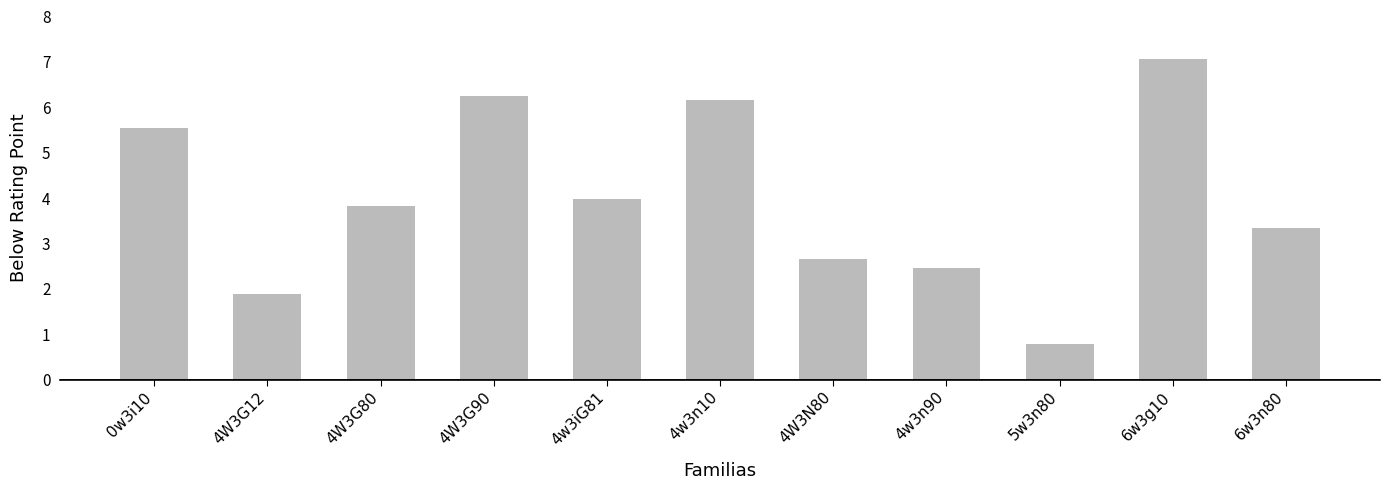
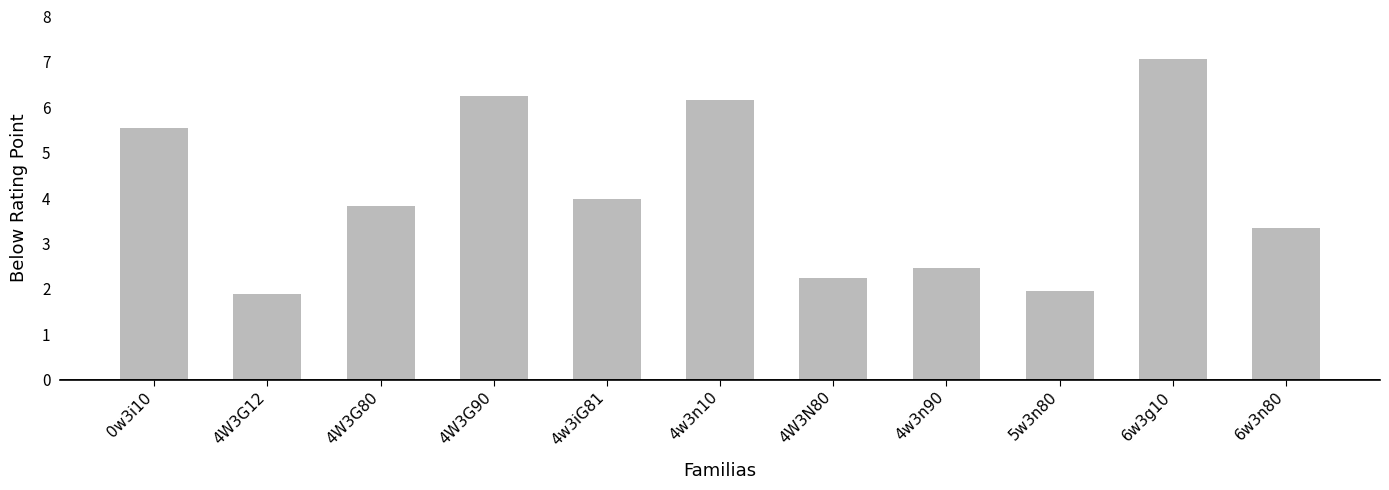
4W3N80: 2.7 -> 2.2
5w3n80: 0.8 -> 2.0
